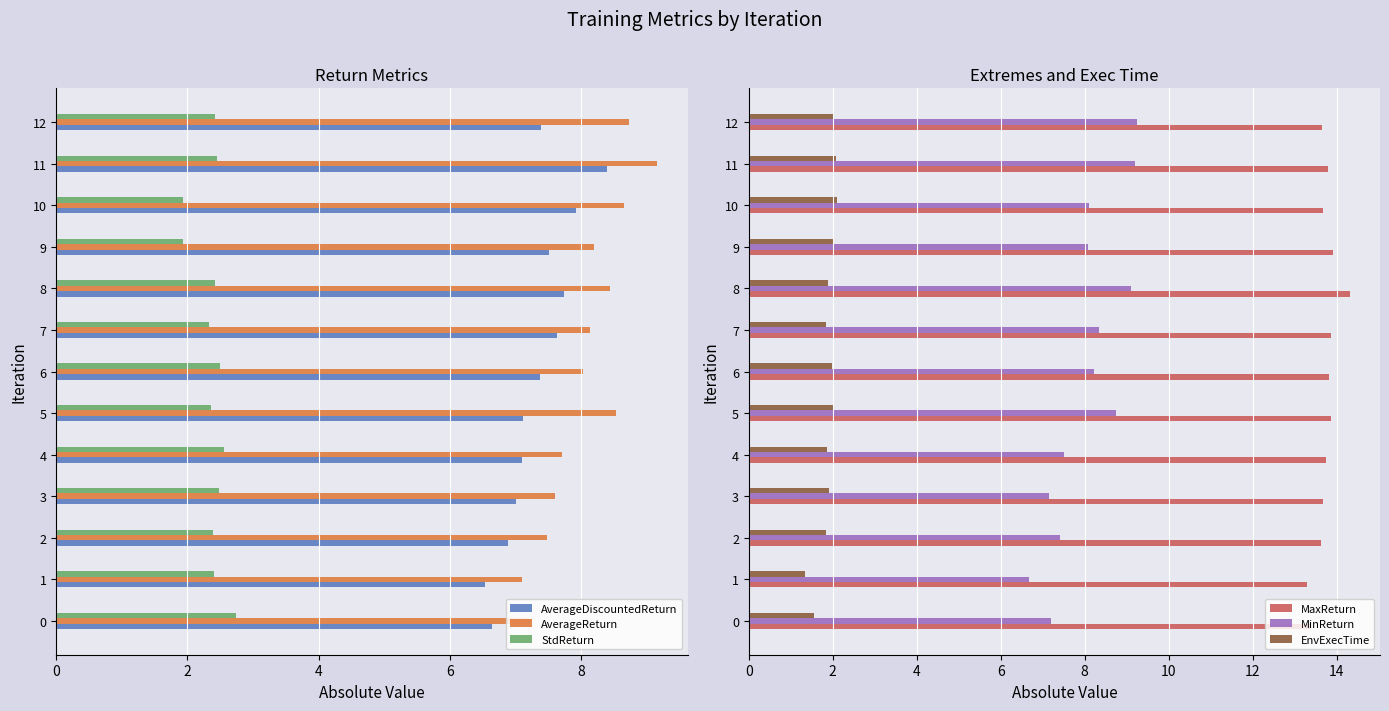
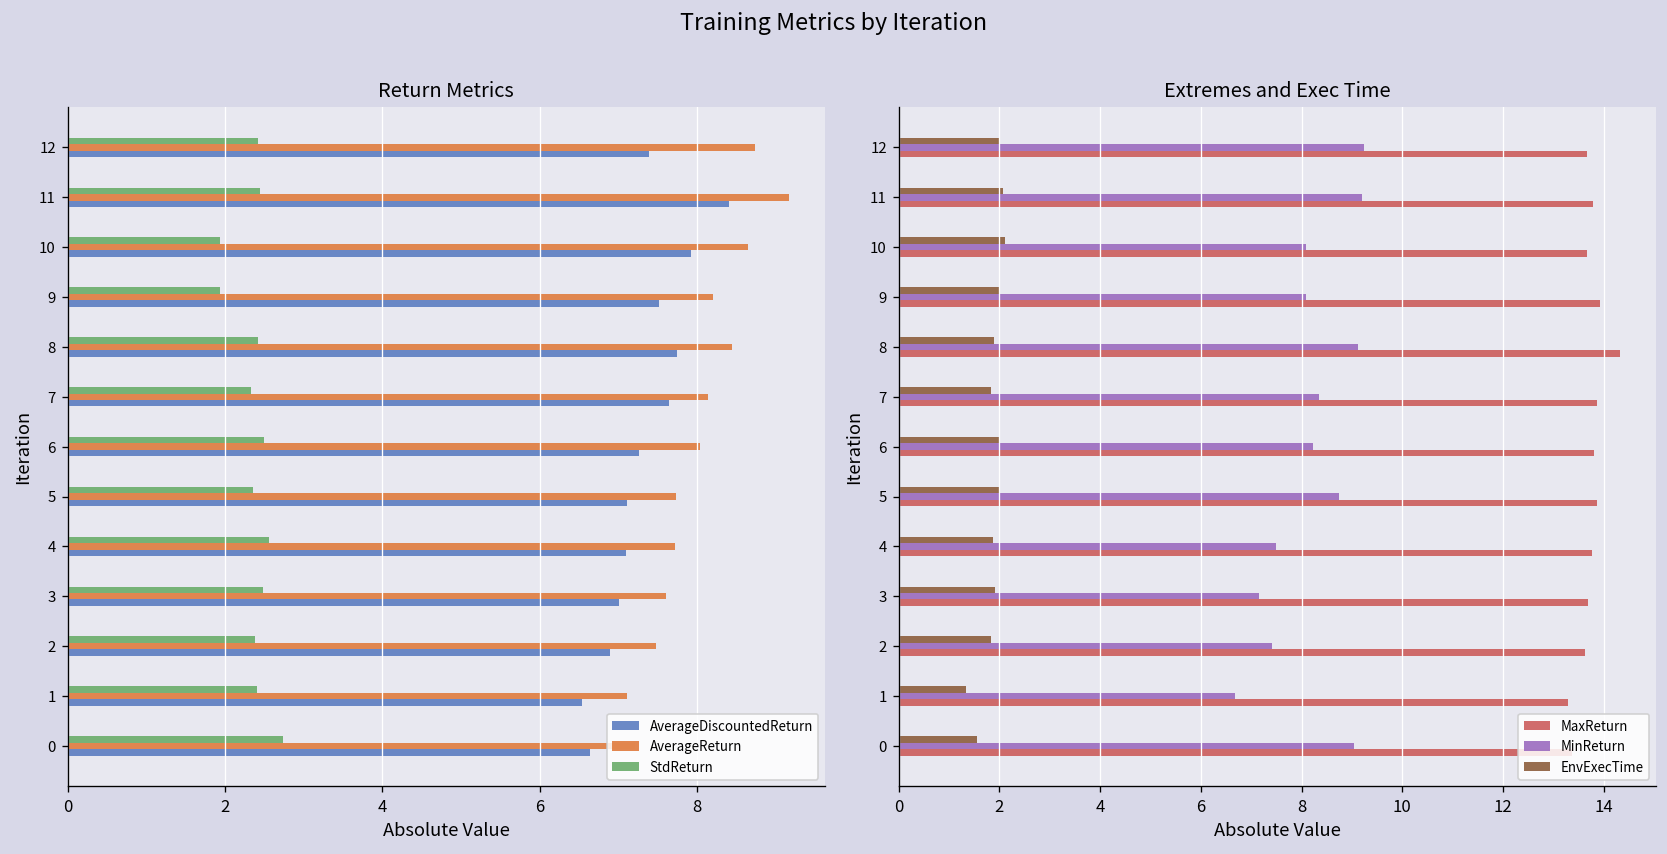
Return Metrics, AverageDiscountedReturn, 6: 7.4 -> 7.3
Return Metrics, AverageReturn, 5: 8.5 -> 7.7
Extremes and Exec Time, MinReturn, 0: 7.2 -> 9.0
